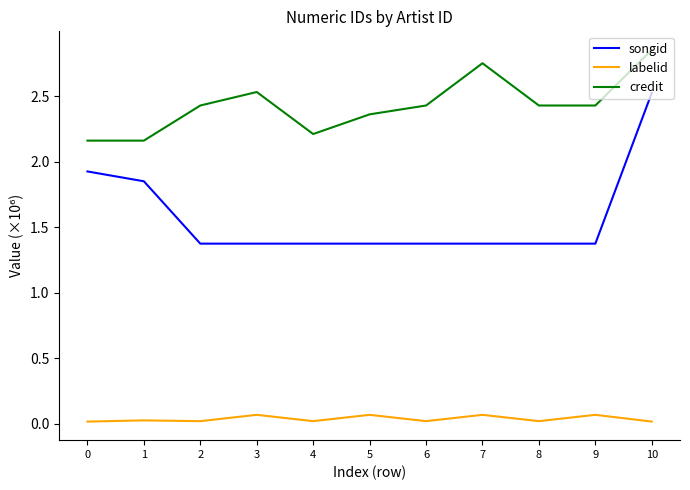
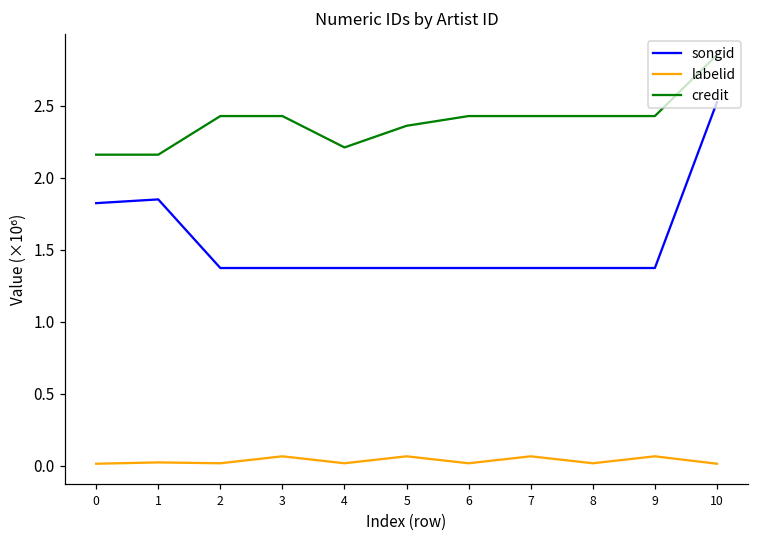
songid, 0: 1.93 -> 1.82
credit, 3: 2.53 -> 2.43
credit, 7: 2.75 -> 2.43
